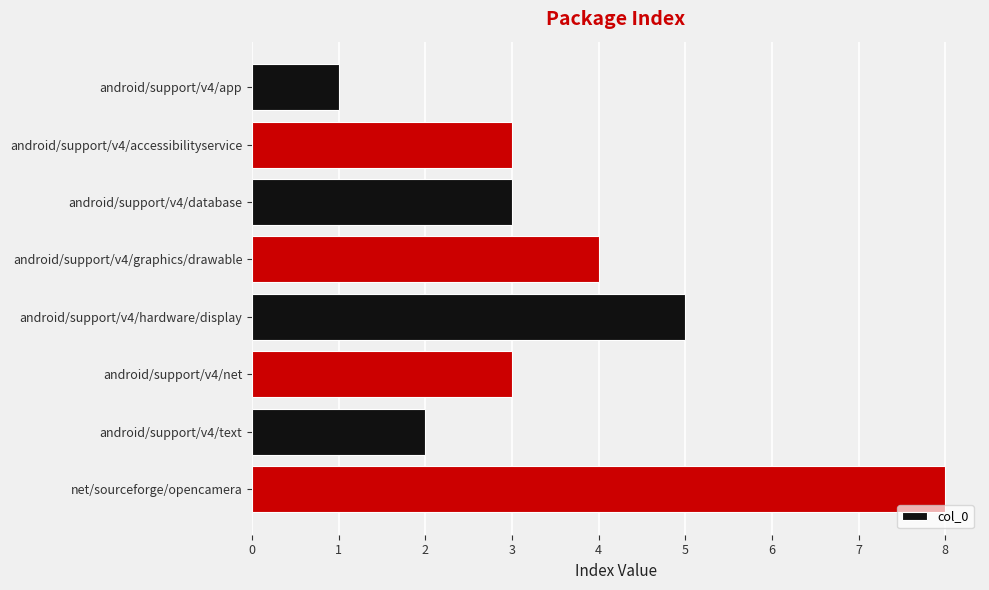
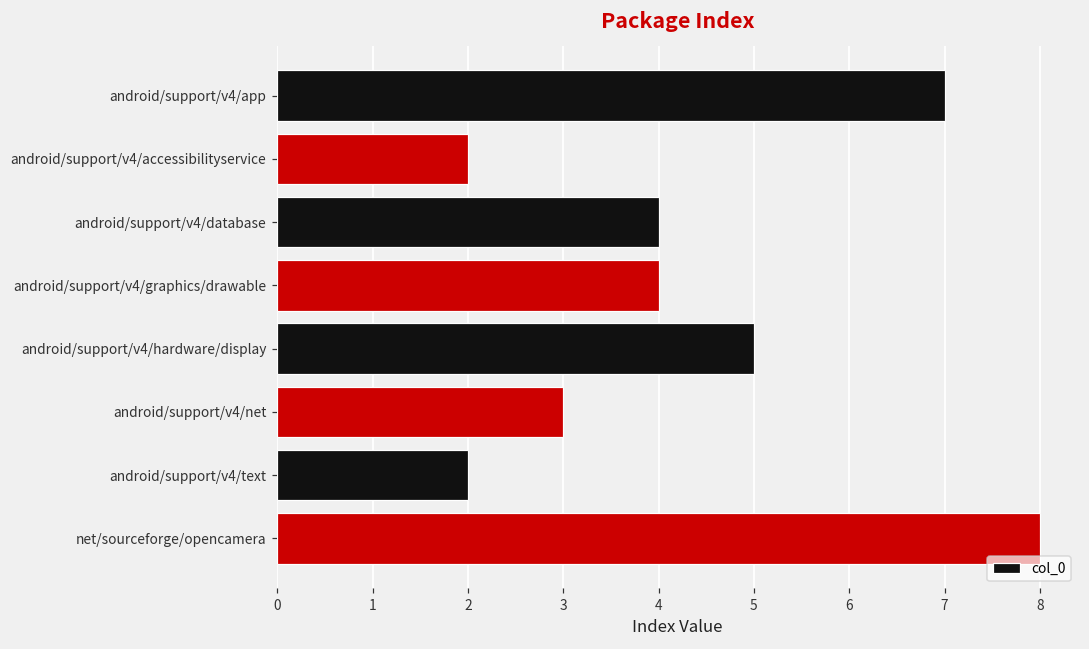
android/support/v4/app: 1 -> 7
android/support/v4/accessibilityservice: 3 -> 2
android/support/v4/database: 3 -> 4
